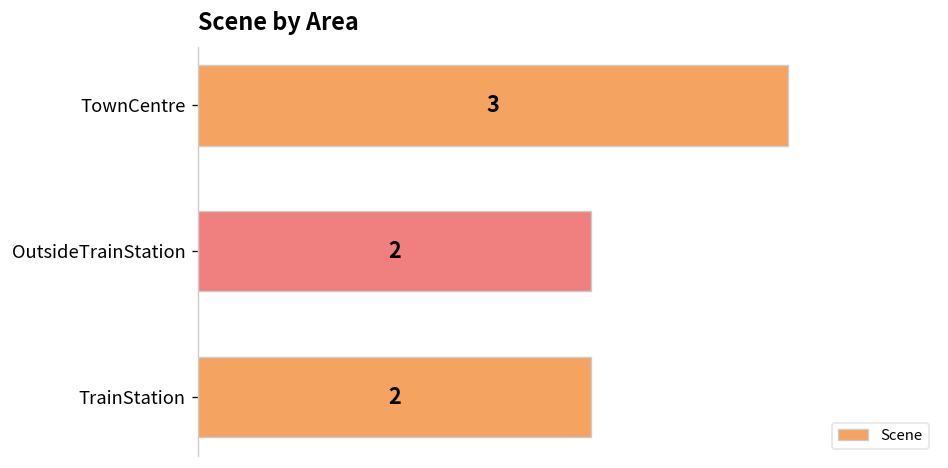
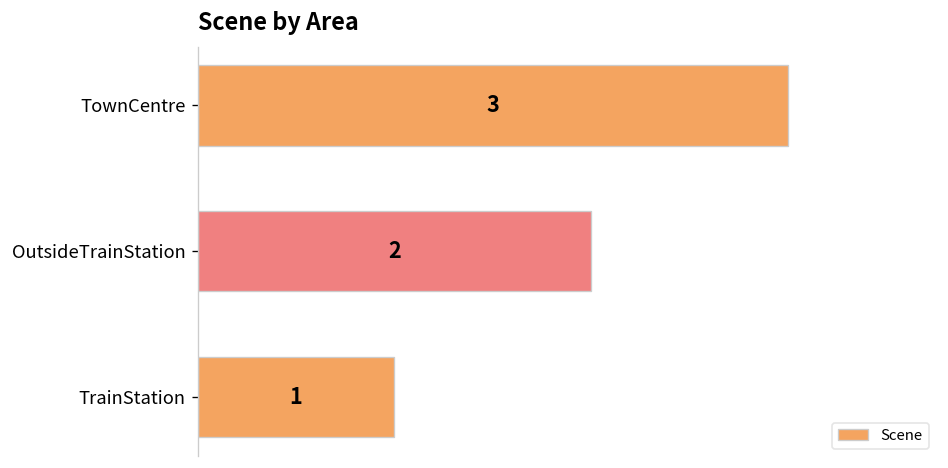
TrainStation: 2 -> 1
